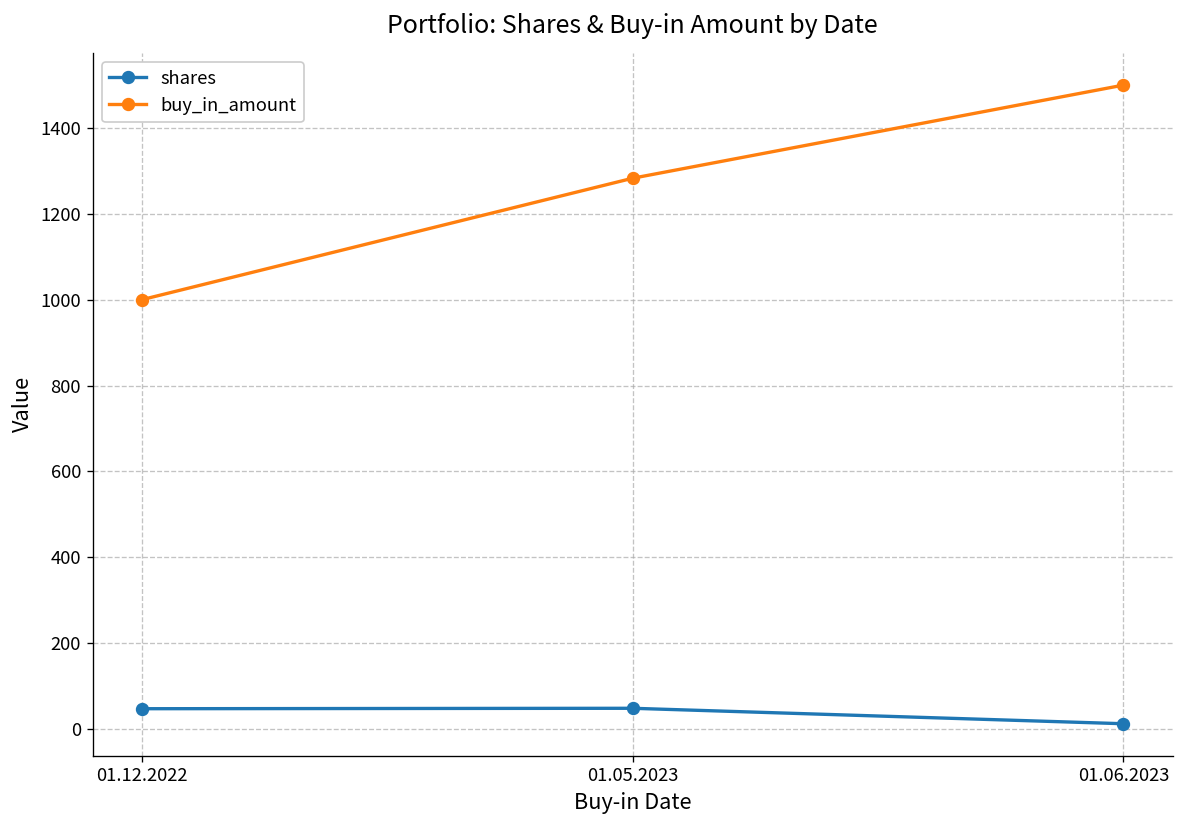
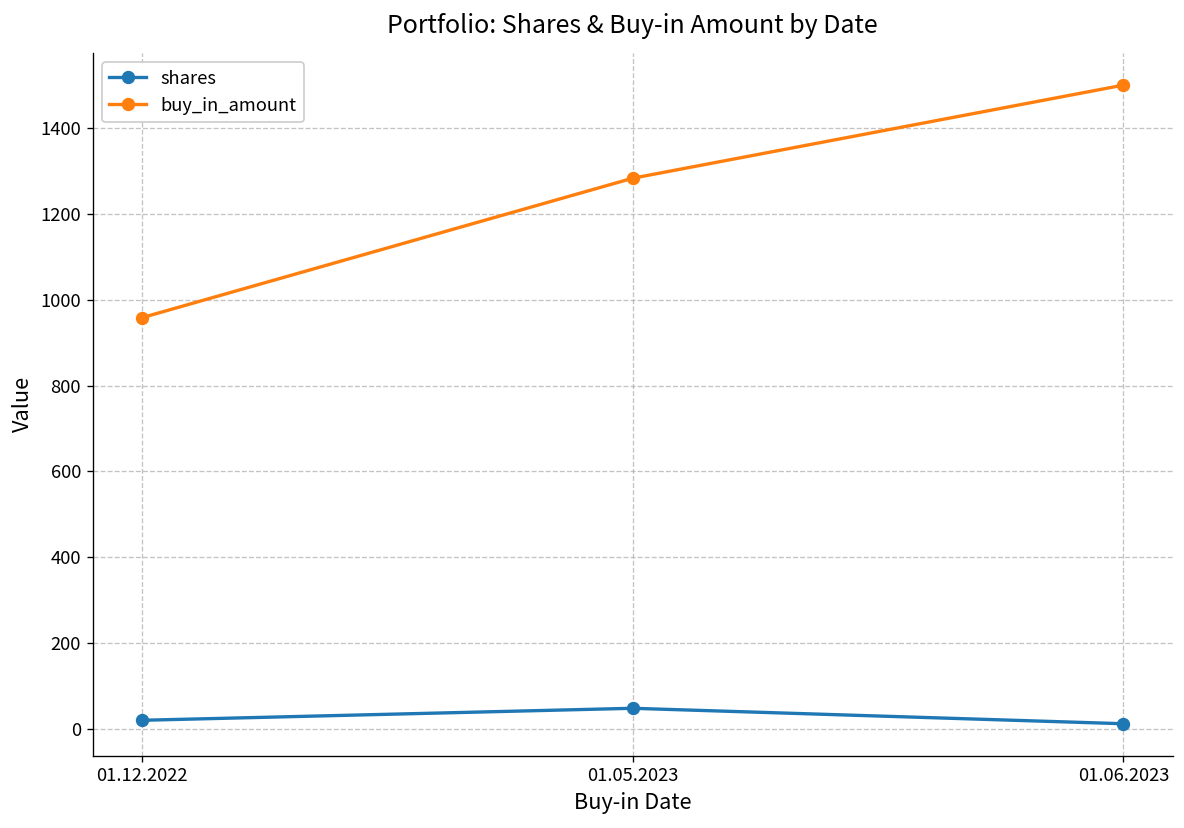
shares, 01.12.2022: 50 -> 20
buy_in_amount, 01.12.2022: 1000 -> 960
